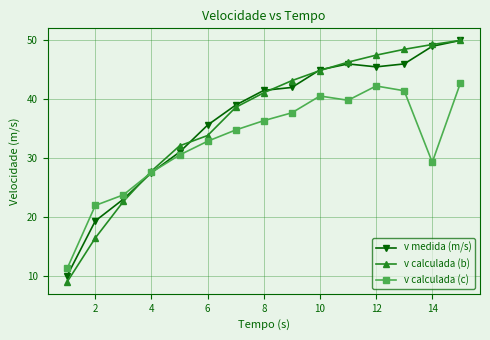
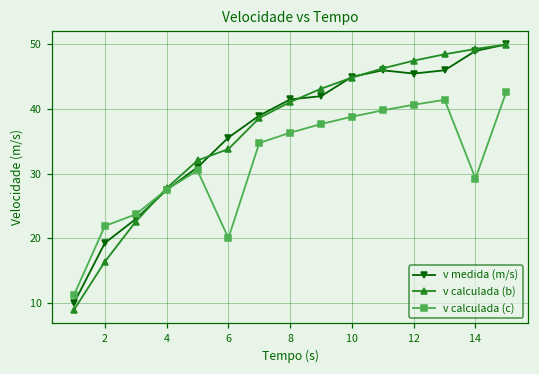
v calculada (c), 6: 33 -> 20
v calculada (c), 10: 41 -> 39
v calculada (c), 12: 42 -> 41
